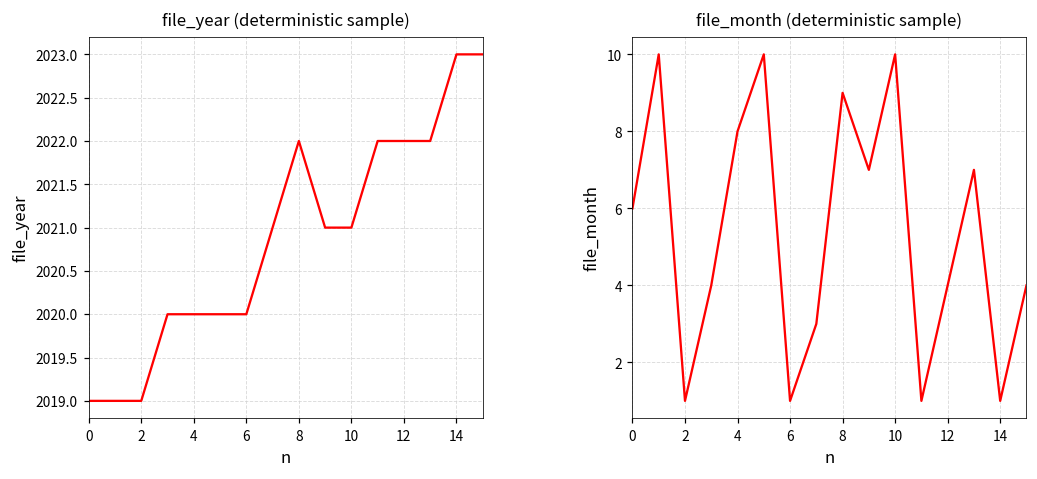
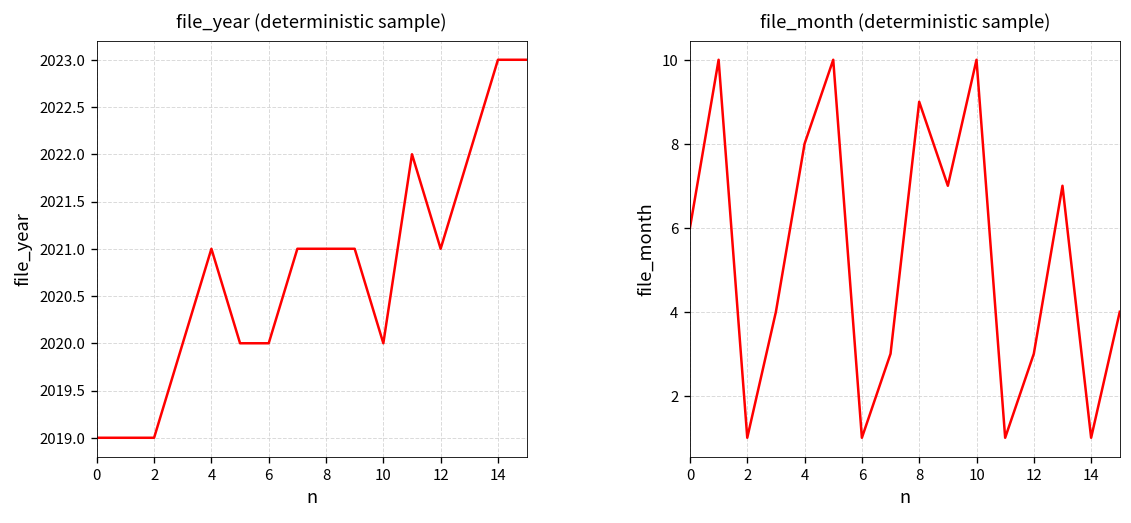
file_year (deterministic sample), 4: 2020 -> 2021
file_year (deterministic sample), 8: 2022 -> 2021
file_year (deterministic sample), 10: 2021 -> 2020
file_year (deterministic sample), 12: 2022 -> 2021
file_month (deterministic sample), 12: 4 -> 3
